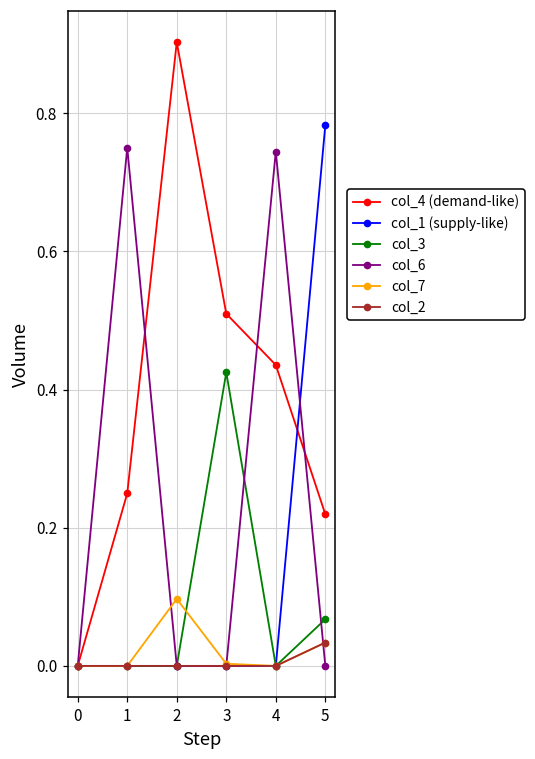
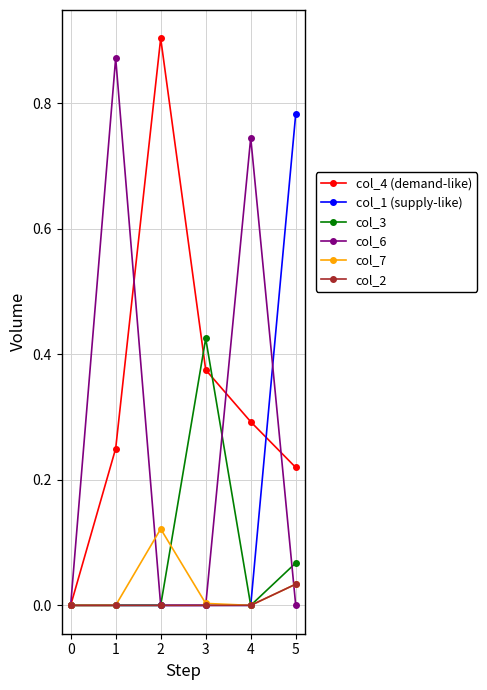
col_6, 1: 0.75 -> 0.87
col_7, 2: 0.10 -> 0.12
col_4 (demand-like), 3: 0.51 -> 0.38
col_4 (demand-like), 4: 0.44 -> 0.29
